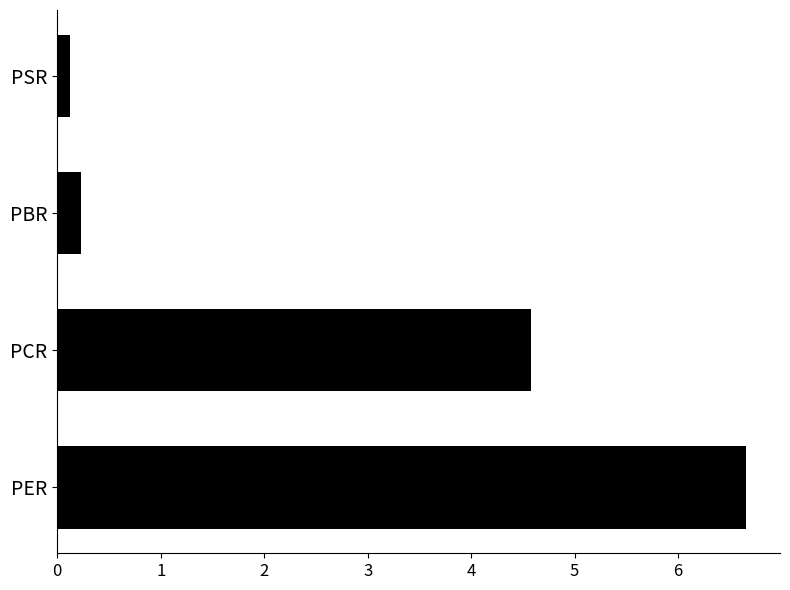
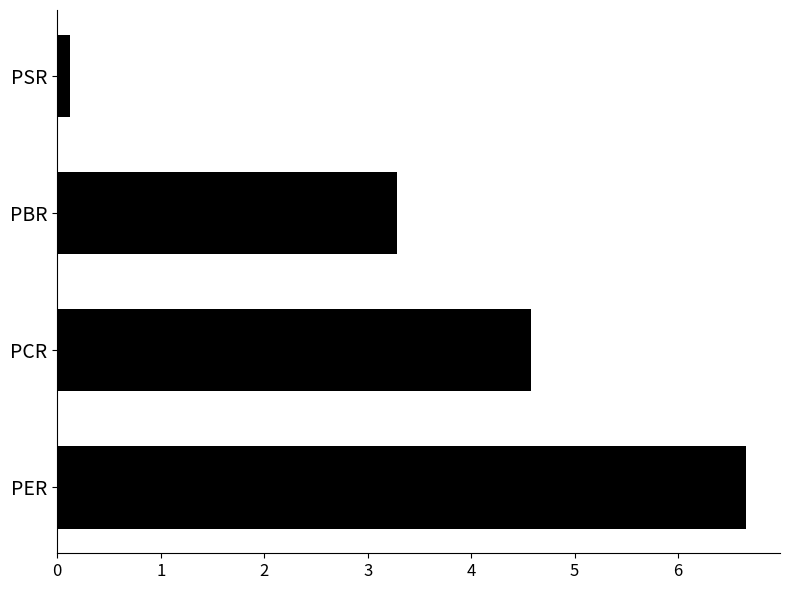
PBR: 0.23 -> 3.28
